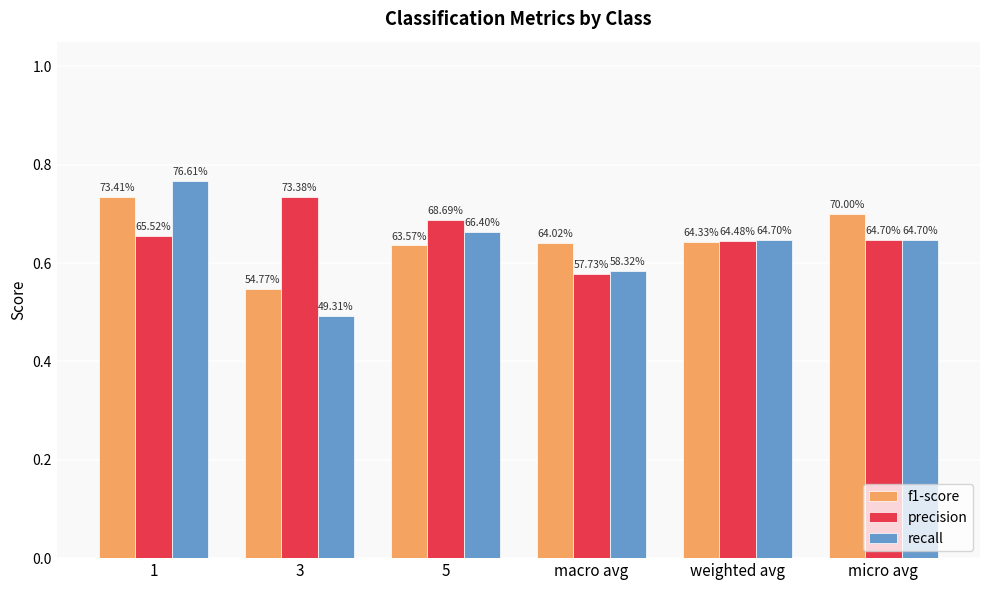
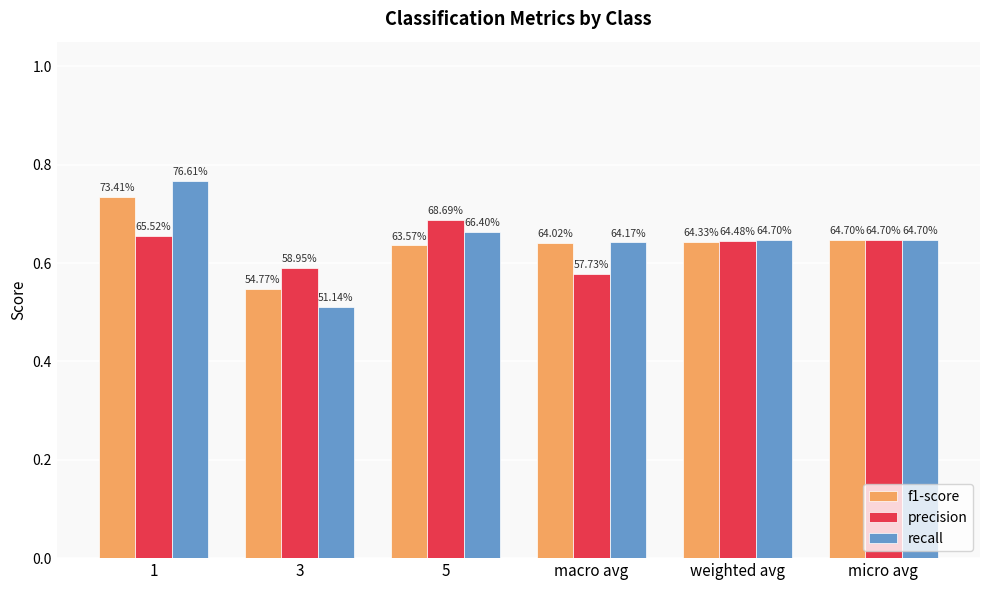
precision, 3: 73.38% -> 58.95%
recall, 3: 49.31% -> 51.14%
recall, macro avg: 58.32% -> 64.17%
f1-score, micro avg: 70.00% -> 64.70%
